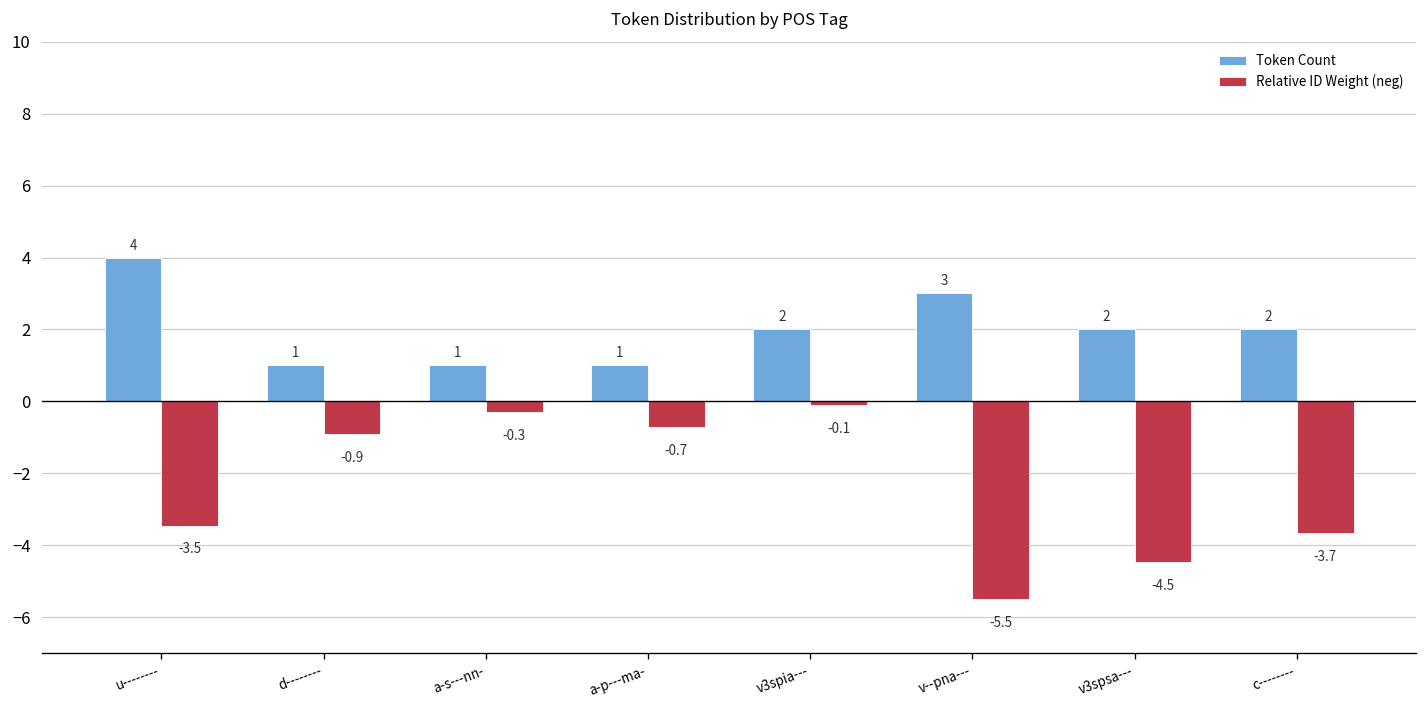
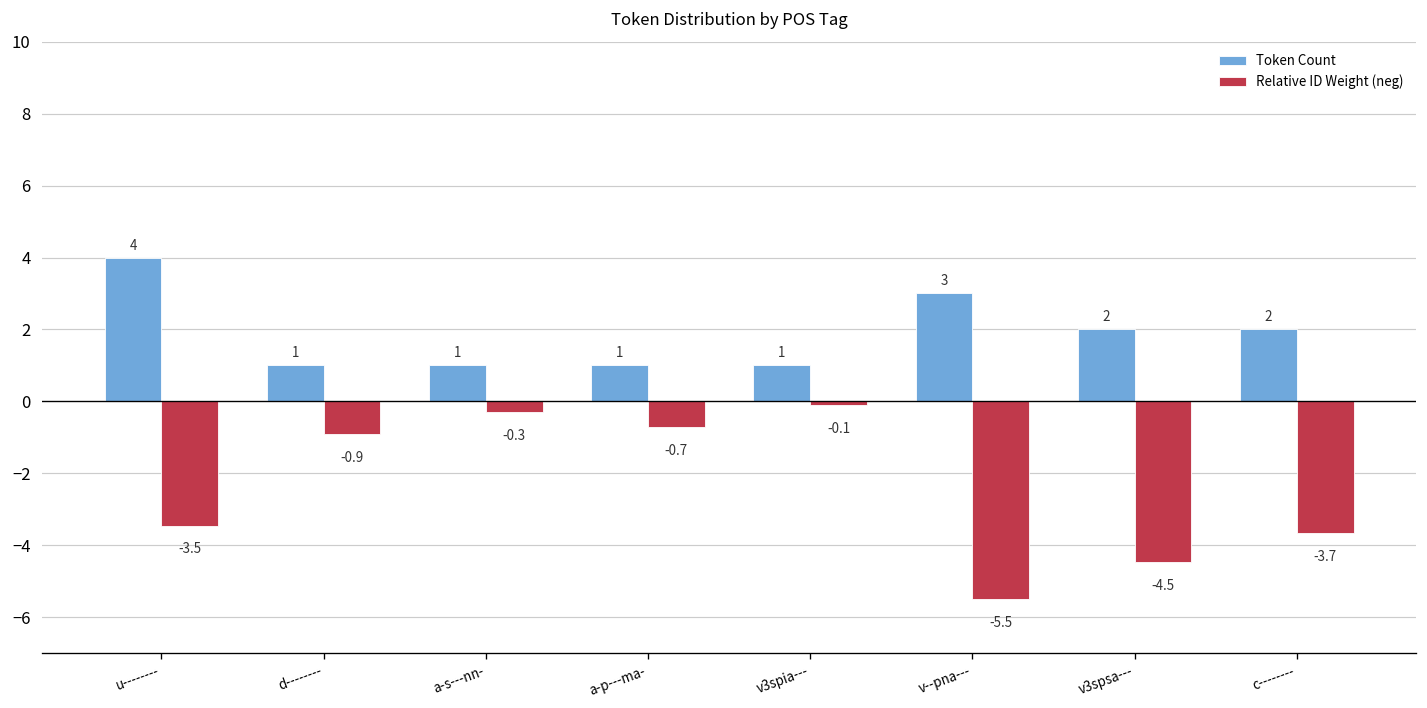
Token Count, v3spia---: 2 -> 1
